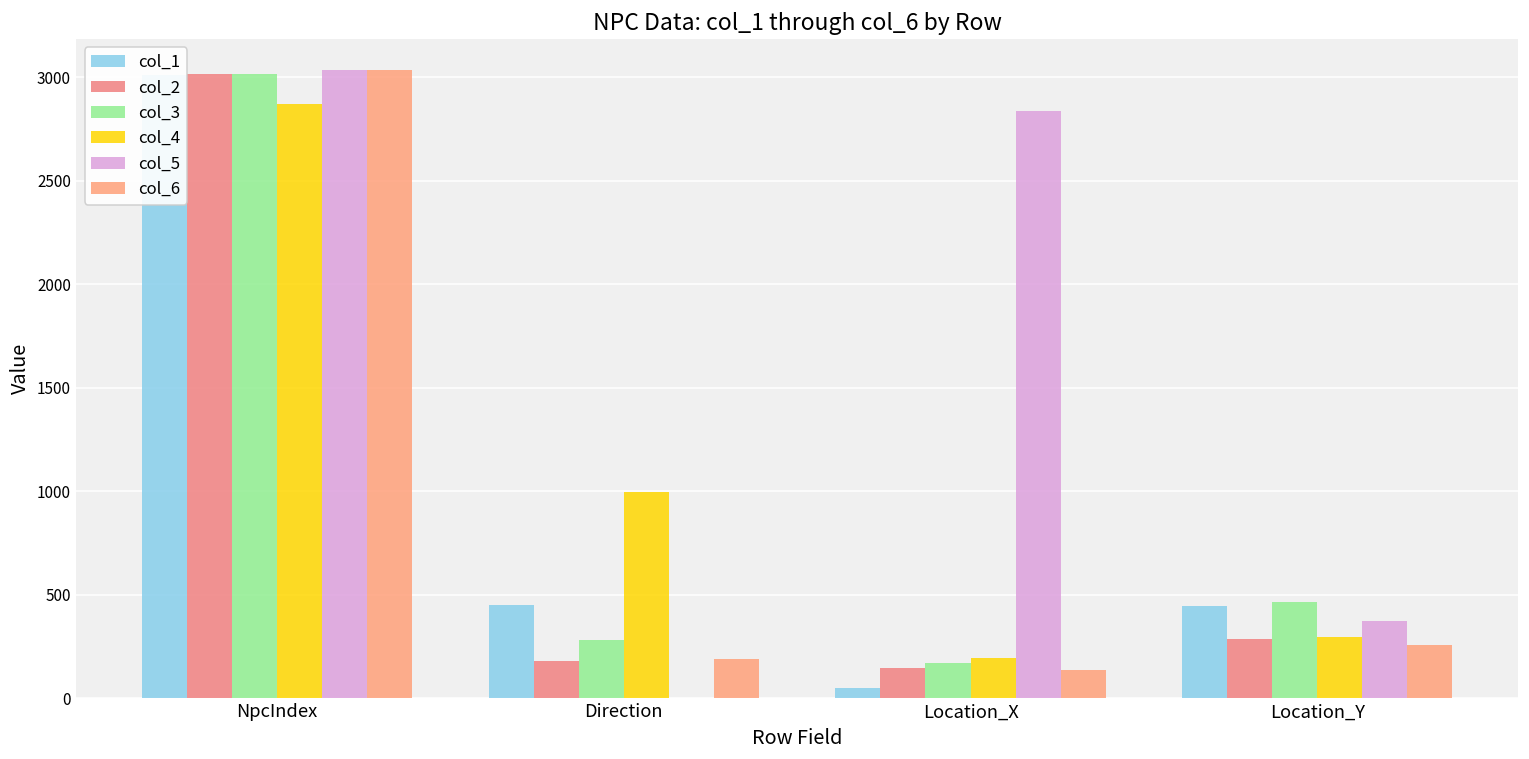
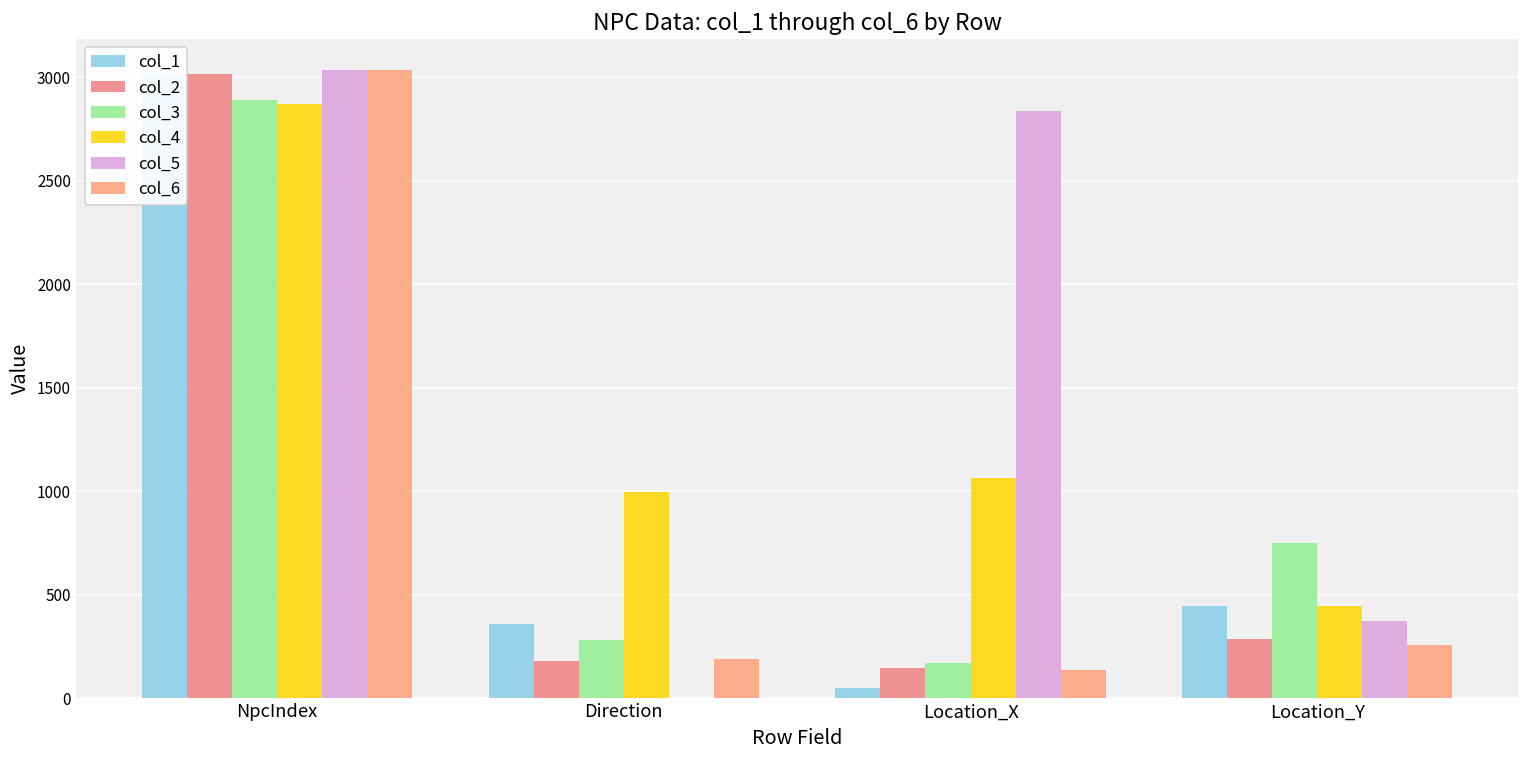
col_3, NpcIndex: 3020 -> 2890
col_1, Direction: 450 -> 360
col_4, Location_X: 190 -> 1060
col_3, Location_Y: 460 -> 750
col_4, Location_Y: 300 -> 450
